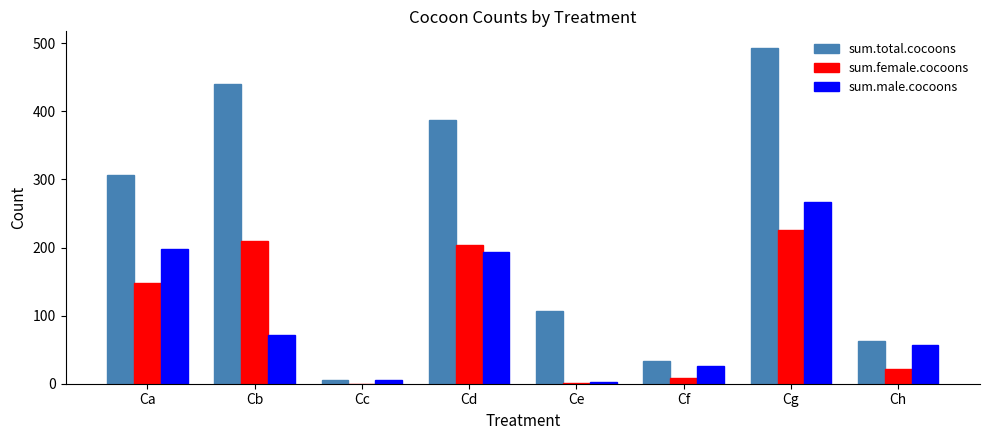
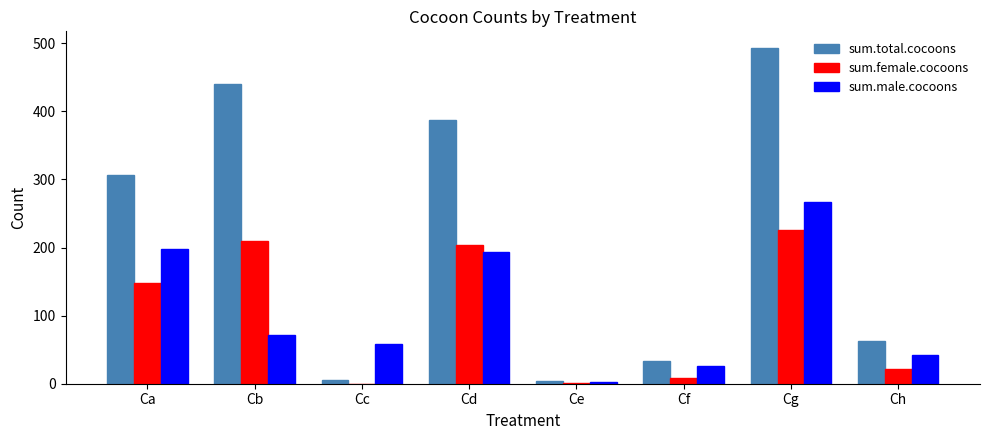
sum.male.cocoons, Cc: 10 -> 60
sum.total.cocoons, Ce: 110 -> 0
sum.male.cocoons, Ch: 60 -> 40
